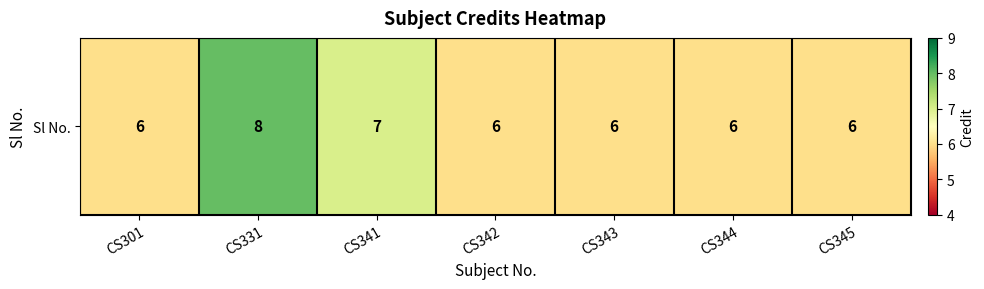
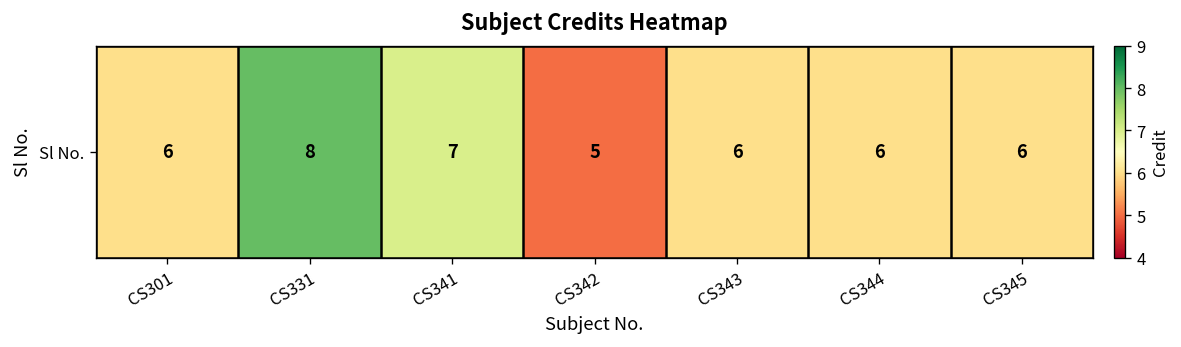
Sl No., CS342: 6 -> 5
